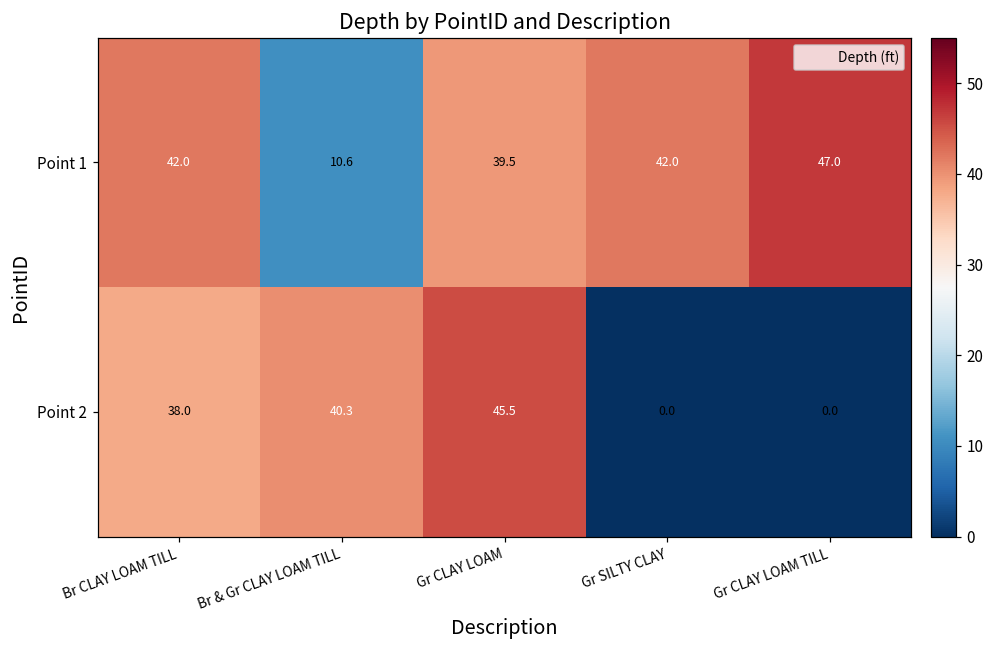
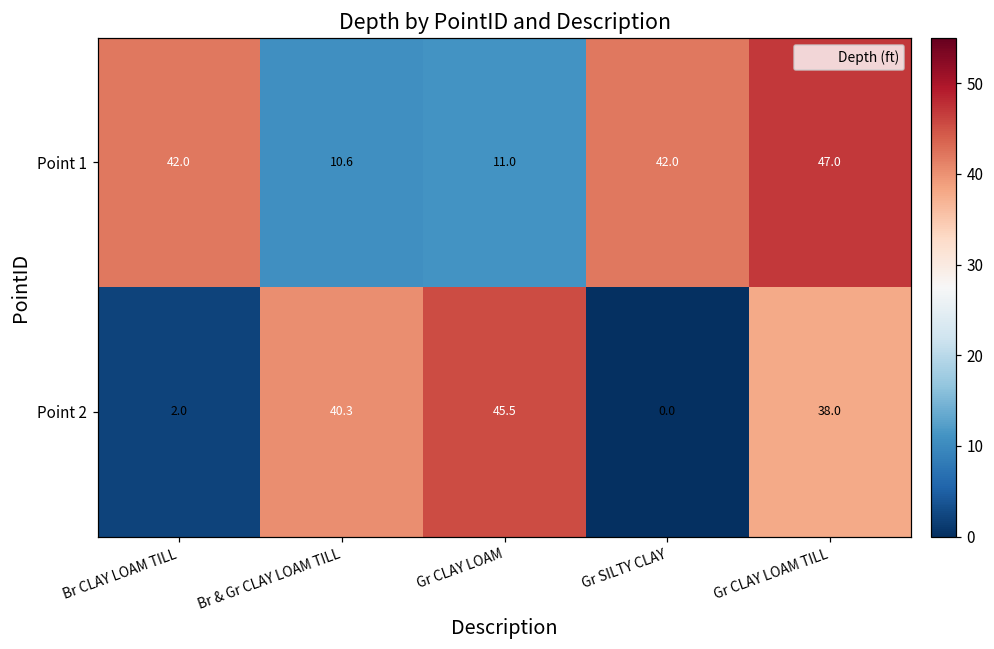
Point 1, Gr CLAY LOAM: 39.5 -> 11.0
Point 2, Br CLAY LOAM TILL: 38.0 -> 2.0
Point 2, Gr CLAY LOAM TILL: 0.0 -> 38.0
